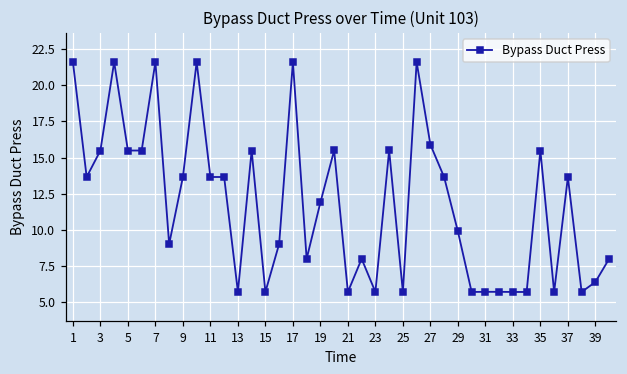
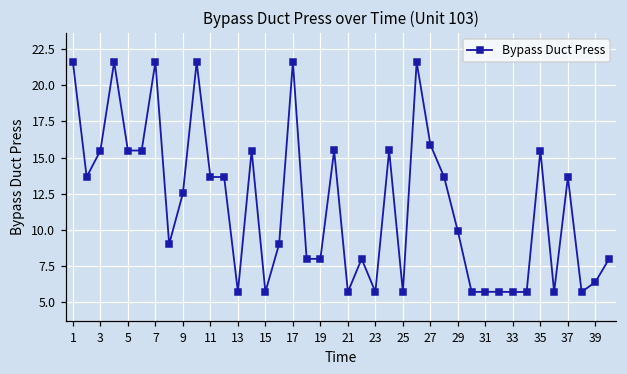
9: 13.7 -> 12.5
19: 11.9 -> 8.0
